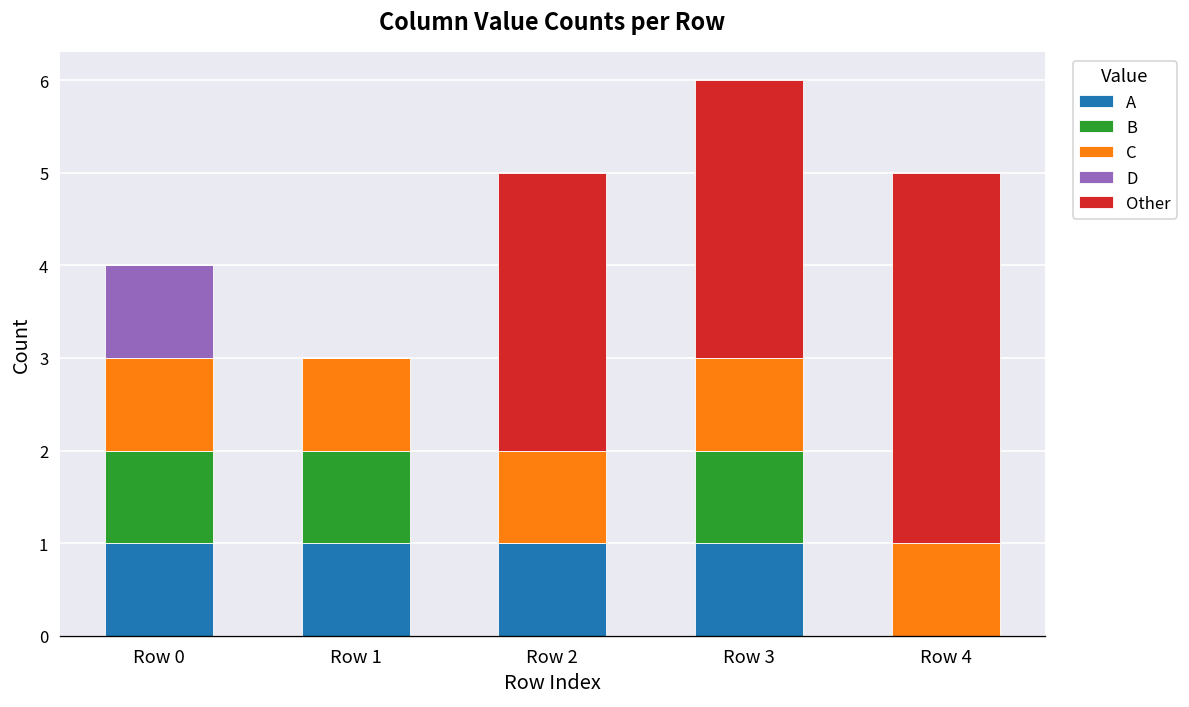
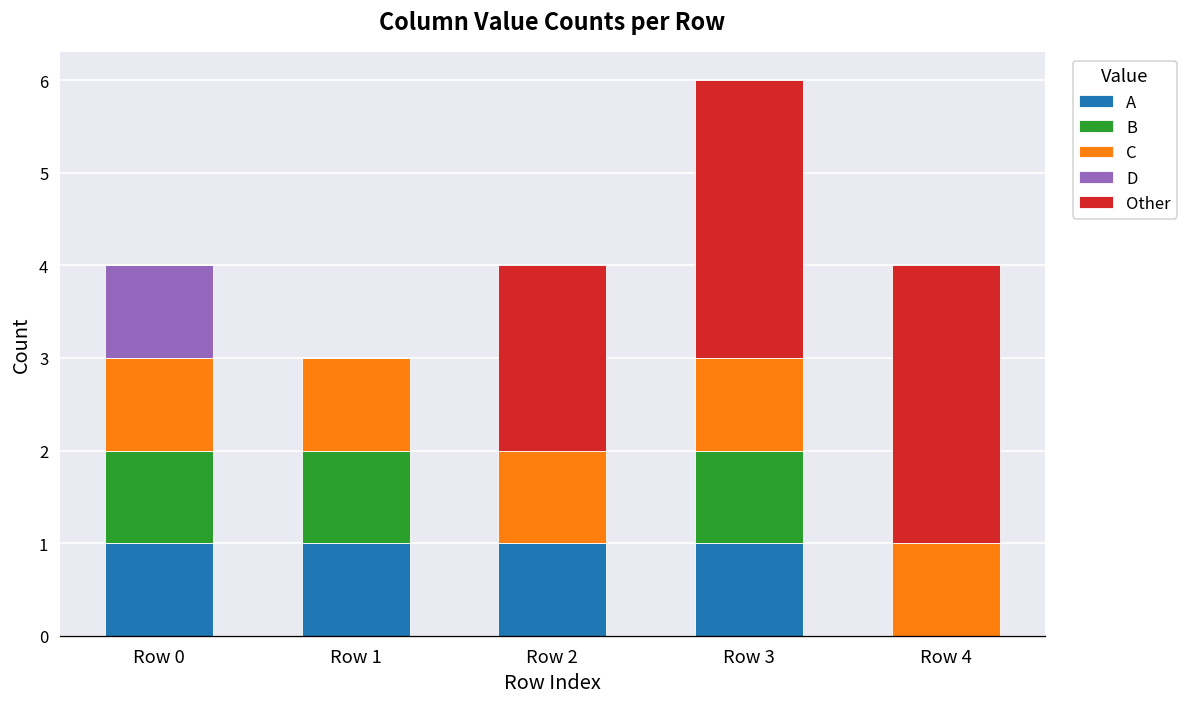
Other, Row 2: 3 -> 2
Other, Row 4: 4 -> 3
